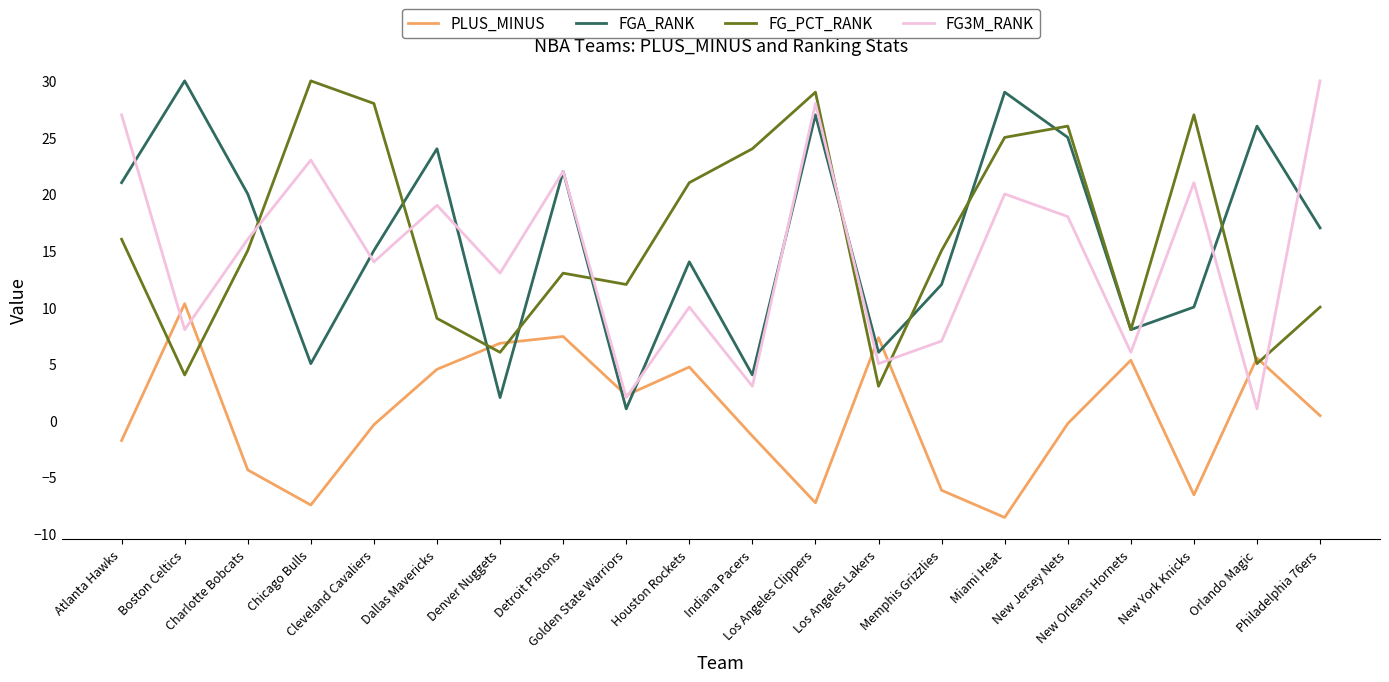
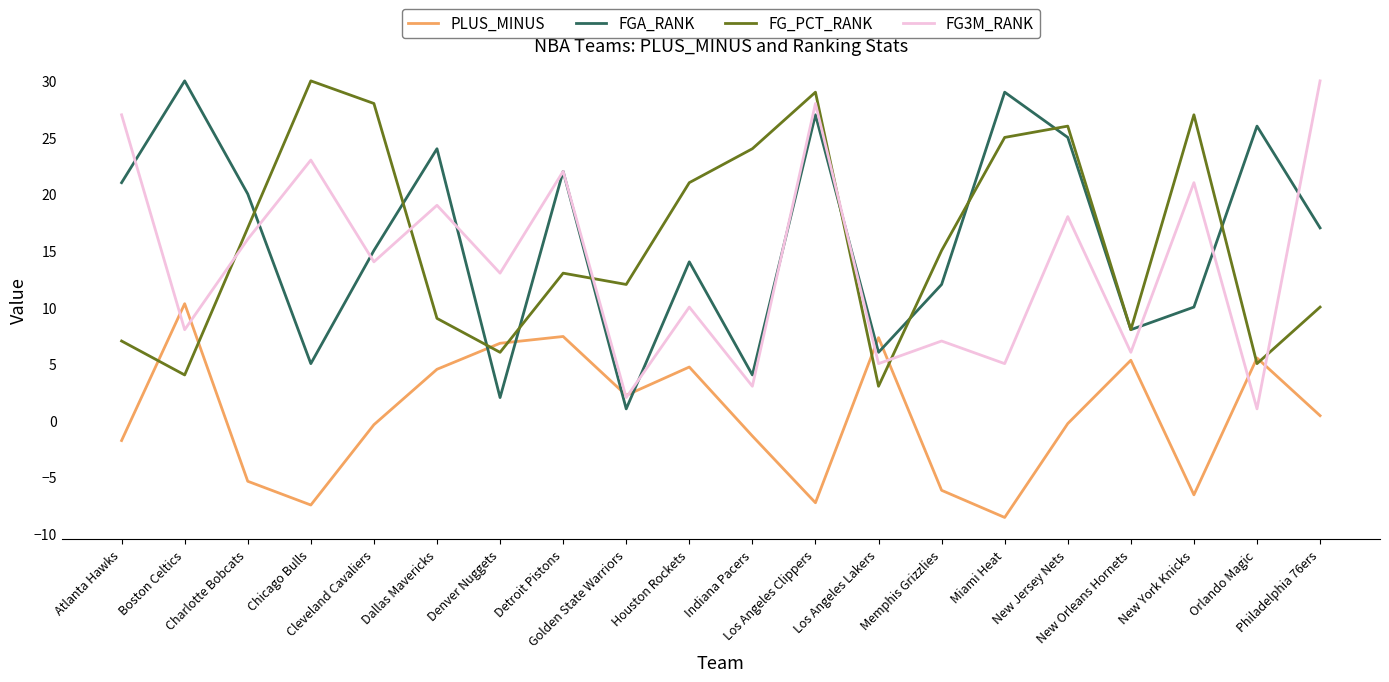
FG_PCT_RANK, Atlanta Hawks: 16 -> 7
PLUS_MINUS, Charlotte Bobcats: -4.4 -> -5.4
FG_PCT_RANK, Charlotte Bobcats: 15 -> 17
FG3M_RANK, Miami Heat: 20 -> 5
